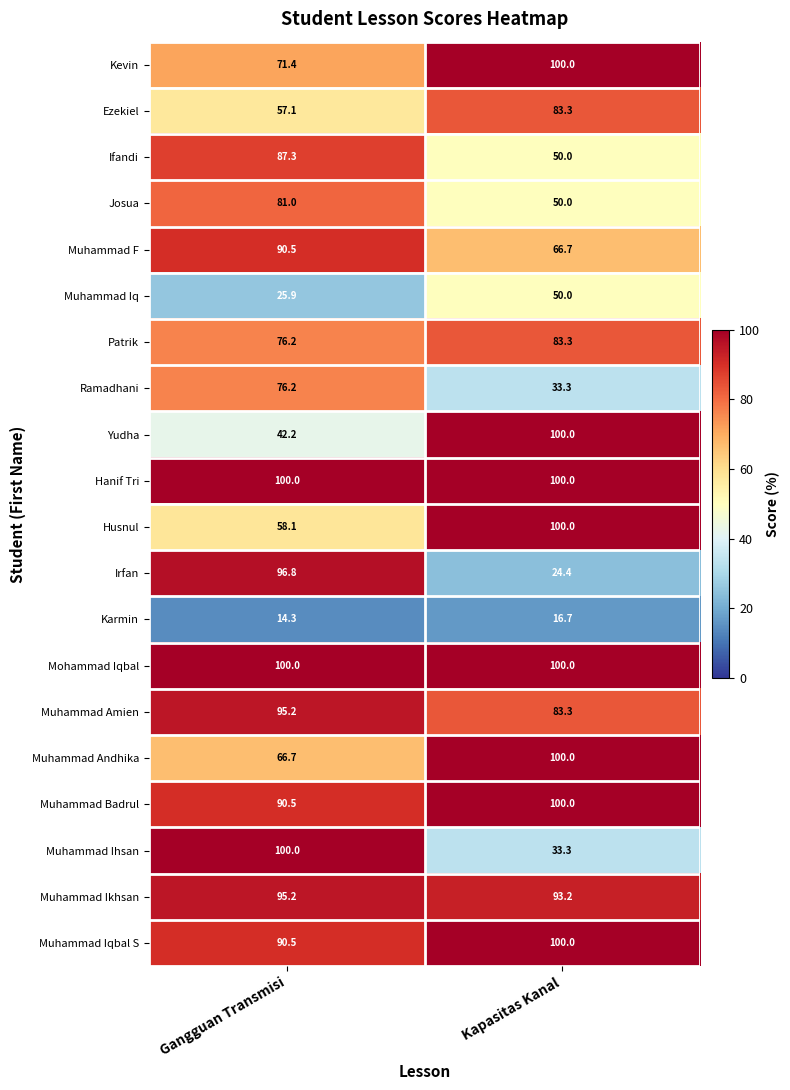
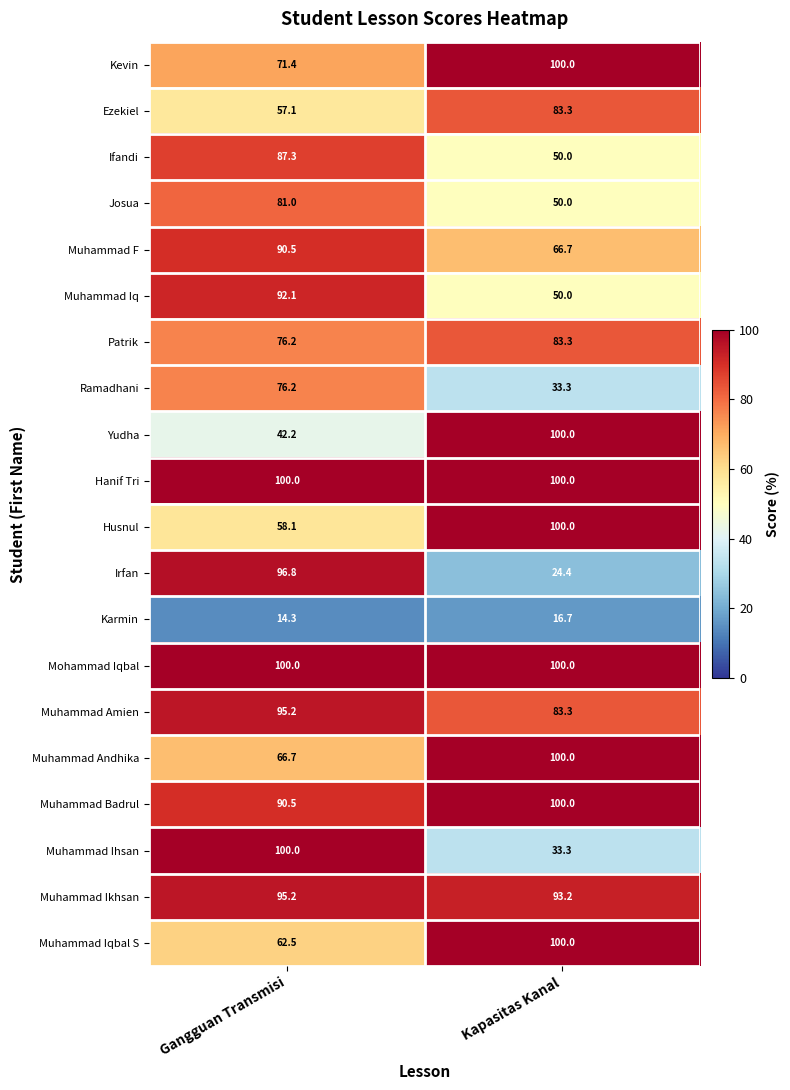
Muhammad Iq, Gangguan Transmisi: 25.9 -> 92.1
Muhammad Iqbal S, Gangguan Transmisi: 90.5 -> 62.5
